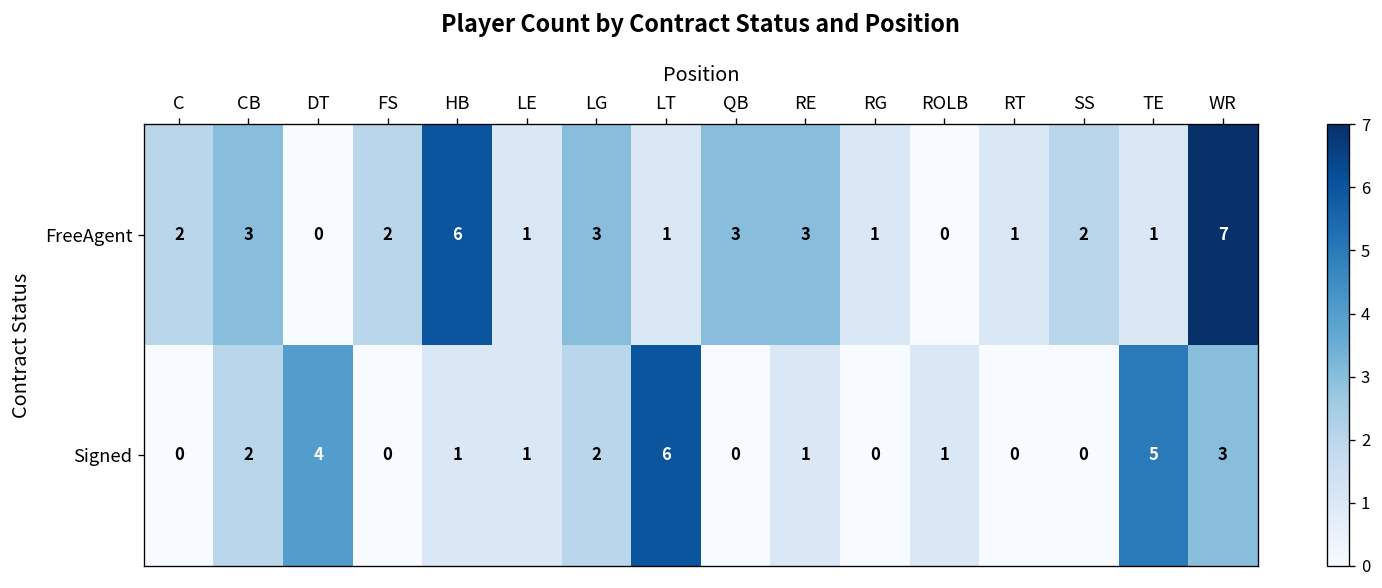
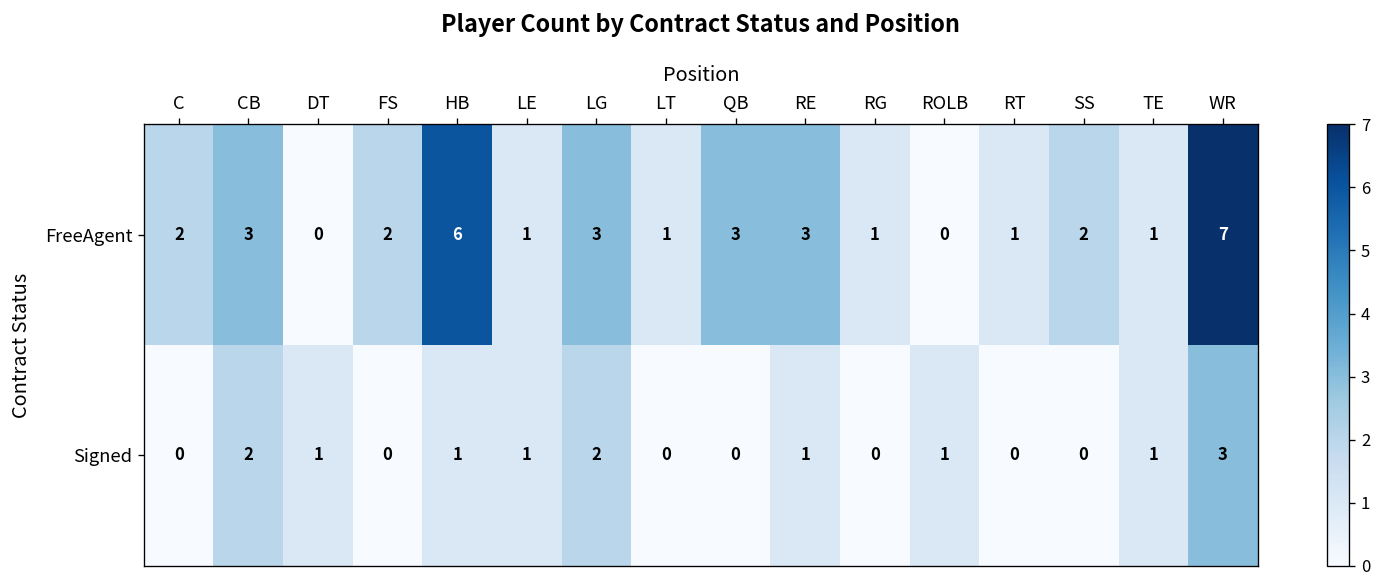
Signed, DT: 4 -> 1
Signed, LT: 6 -> 0
Signed, TE: 5 -> 1
